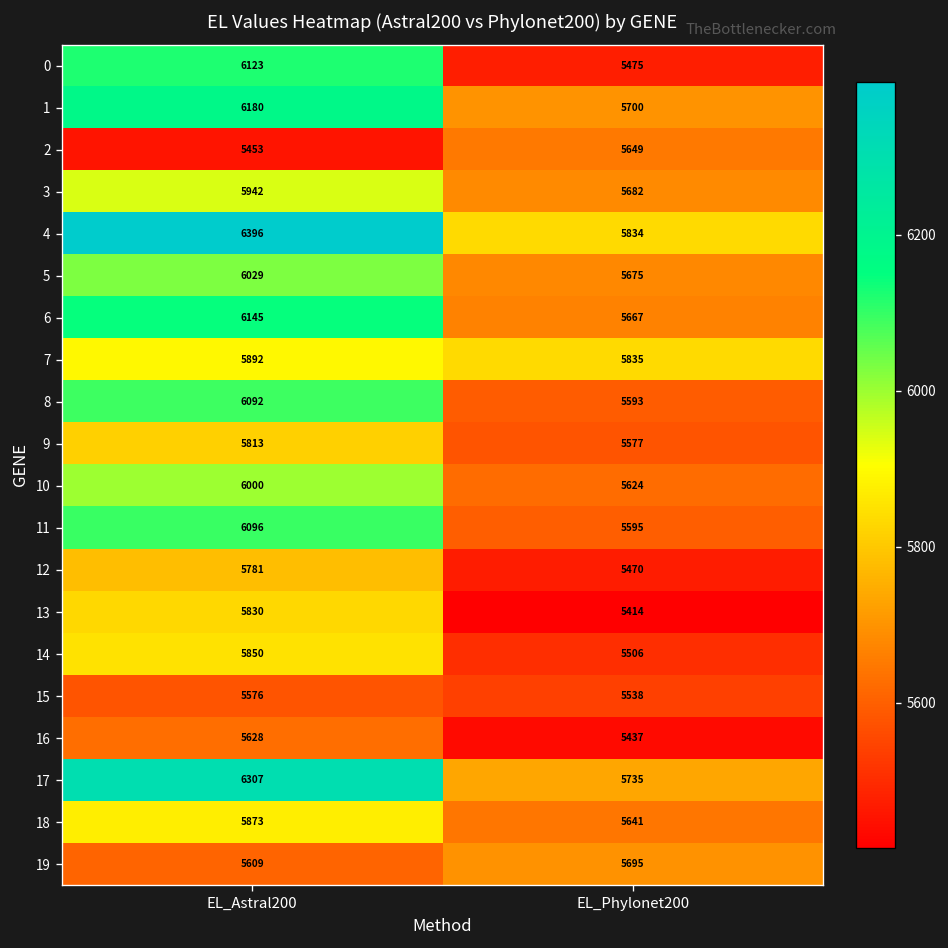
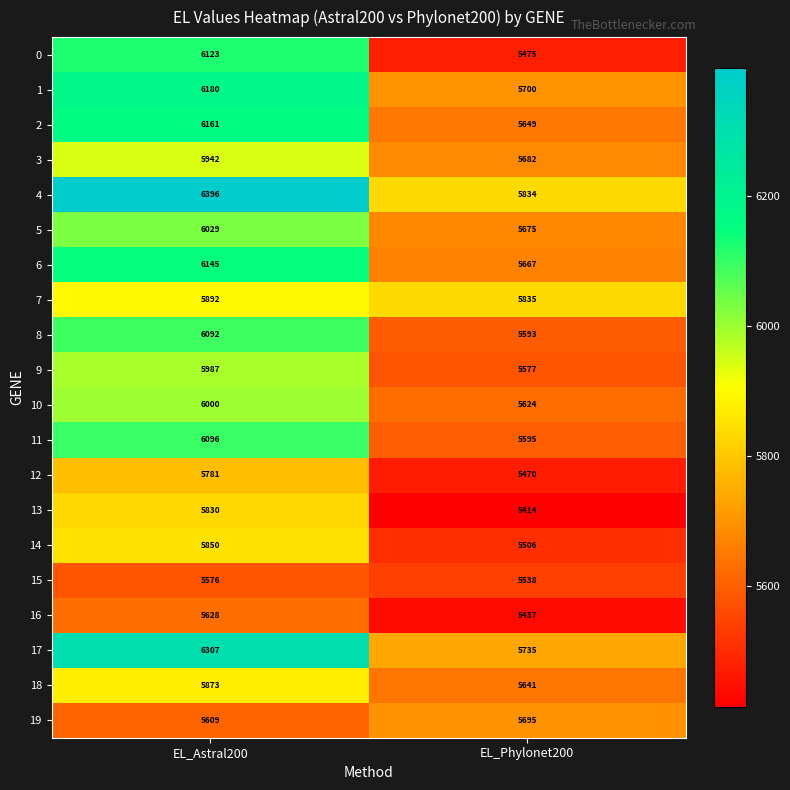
2, EL_Astral200: 5453 -> 6161
9, EL_Astral200: 5813 -> 5987
